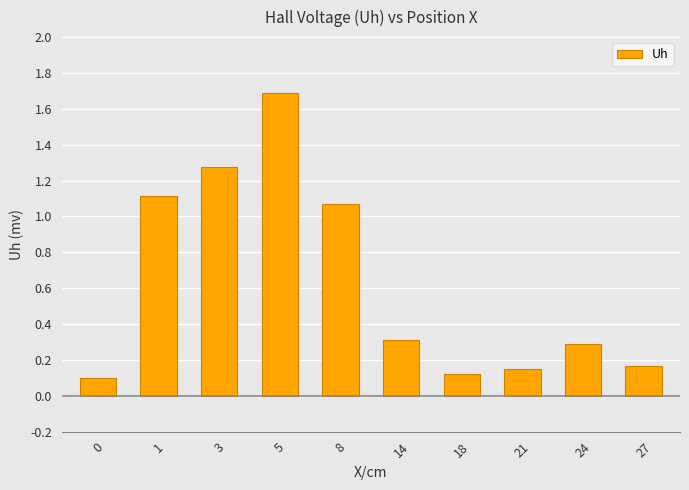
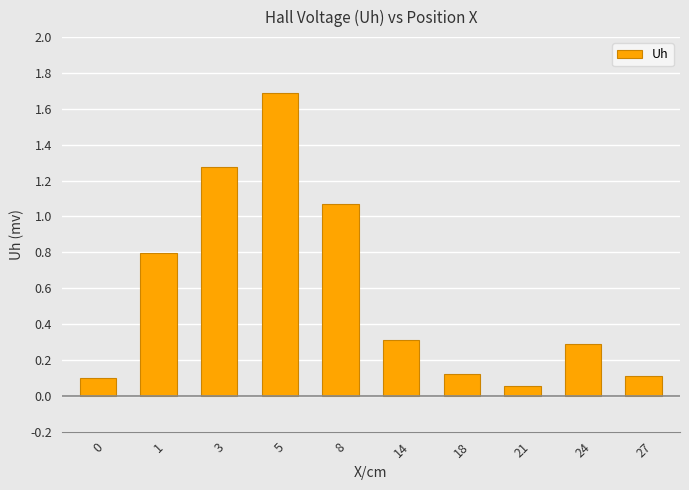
1: 1.11 -> 0.80
21: 0.15 -> 0.06
27: 0.17 -> 0.11
